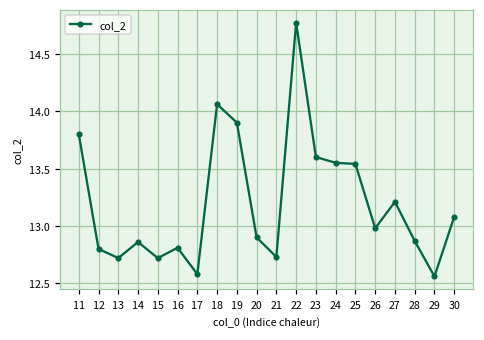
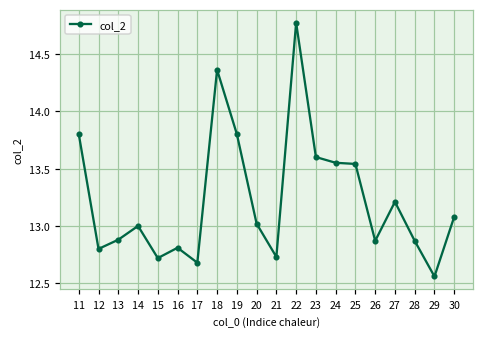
13: 12.72 -> 12.88
14: 12.86 -> 13.00
17: 12.58 -> 12.68
18: 14.06 -> 14.36
19: 13.9 -> 13.8
20: 12.90 -> 13.02
26: 12.98 -> 12.87
